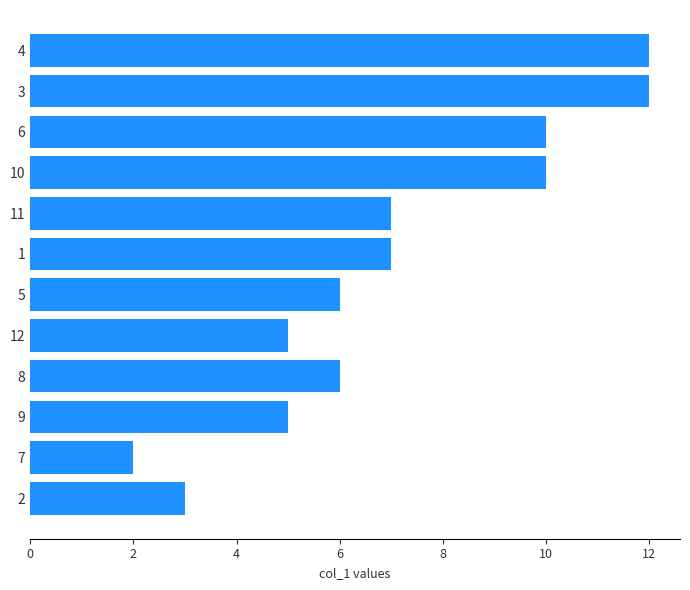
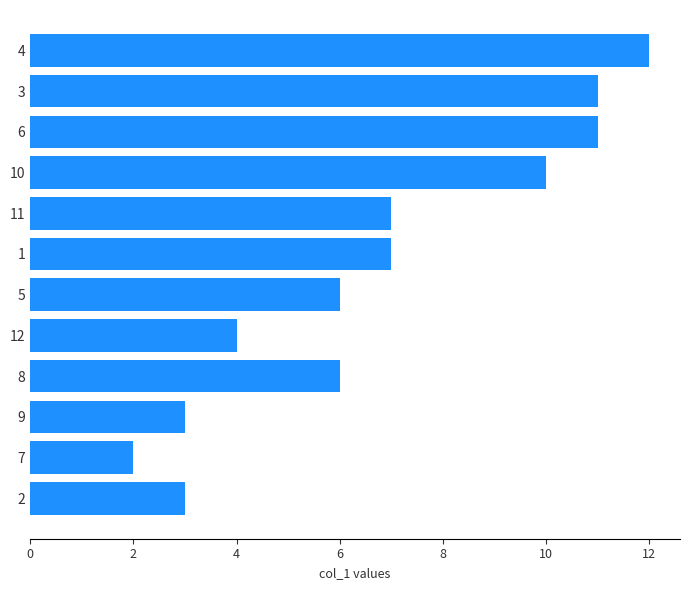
3: 12 -> 11
6: 10 -> 11
12: 5 -> 4
9: 5 -> 3
